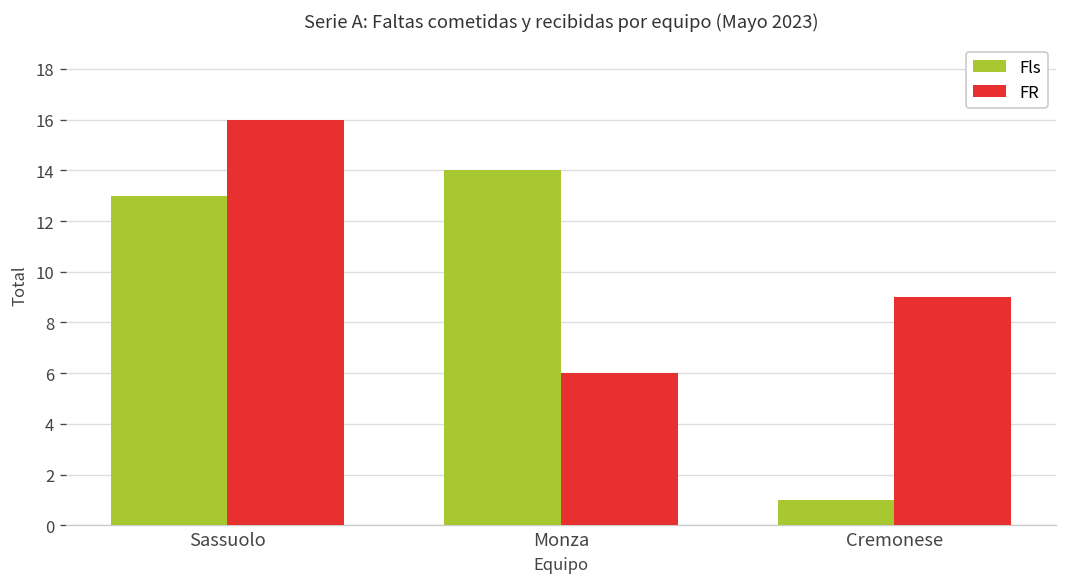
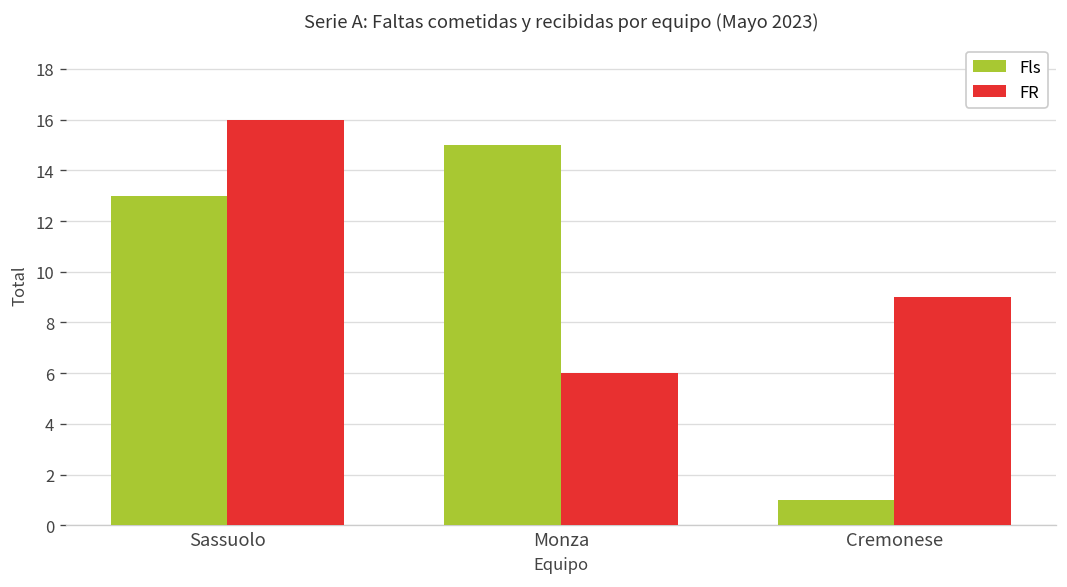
Fls, Monza: 14 -> 15
